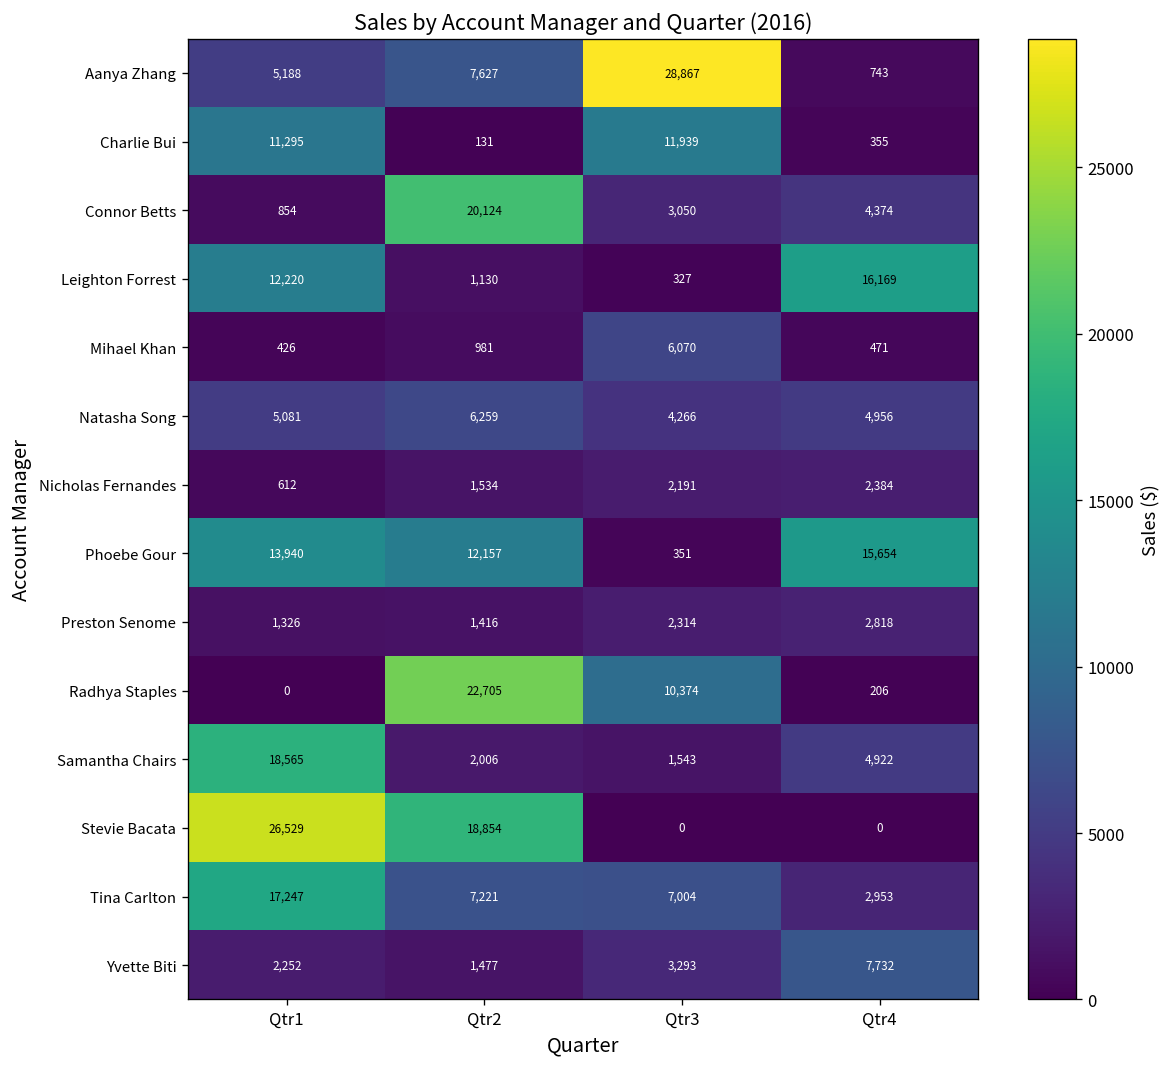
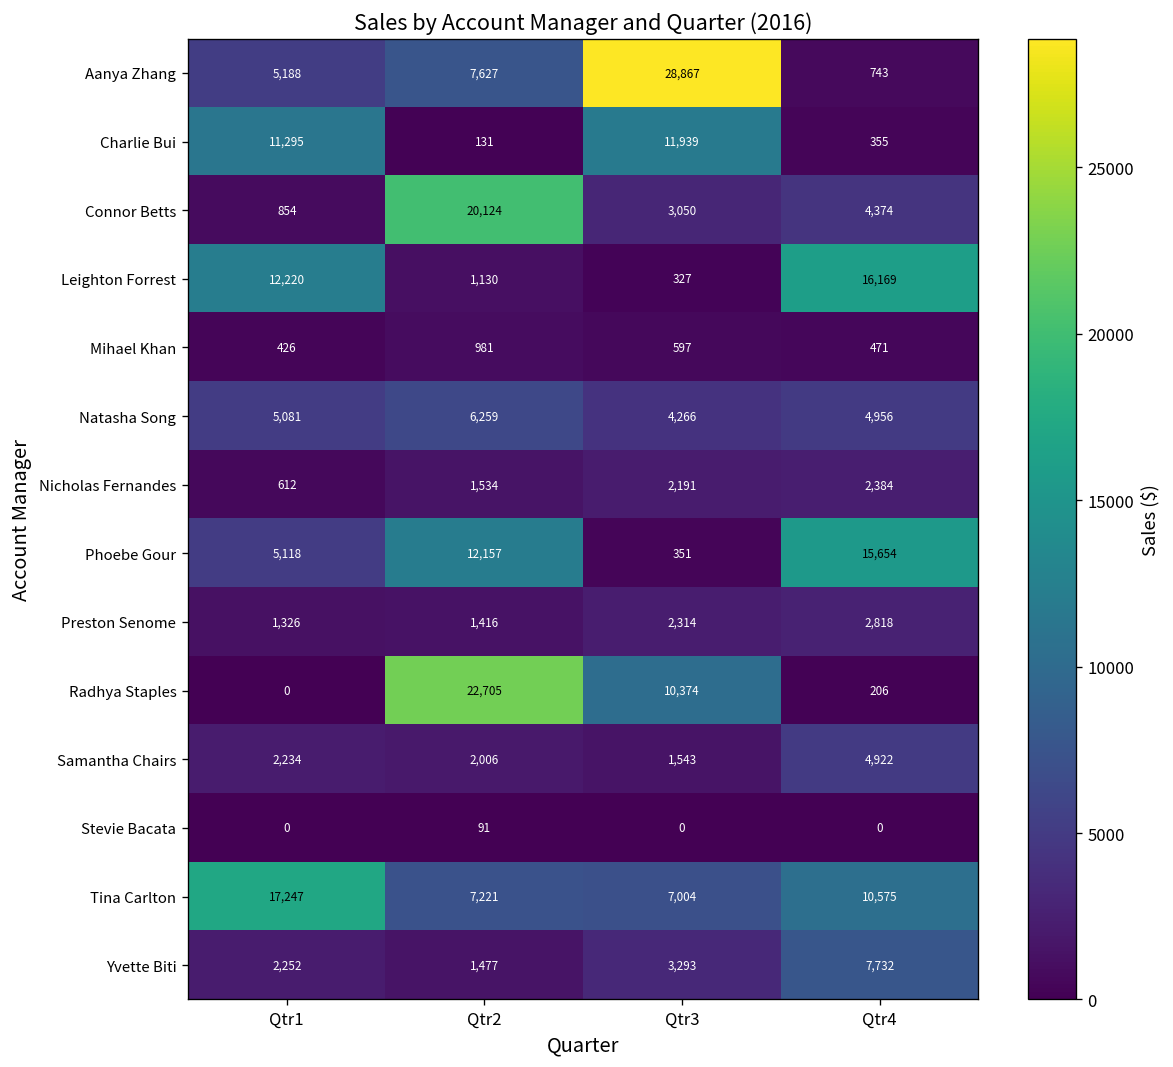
Mihael Khan, Qtr3: 6,070 -> 597
Phoebe Gour, Qtr1: 13,940 -> 5,118
Samantha Chairs, Qtr1: 18,565 -> 2,234
Stevie Bacata, Qtr1: 26,529 -> 0
Stevie Bacata, Qtr2: 18,854 -> 91
Tina Carlton, Qtr4: 2,953 -> 10,575
